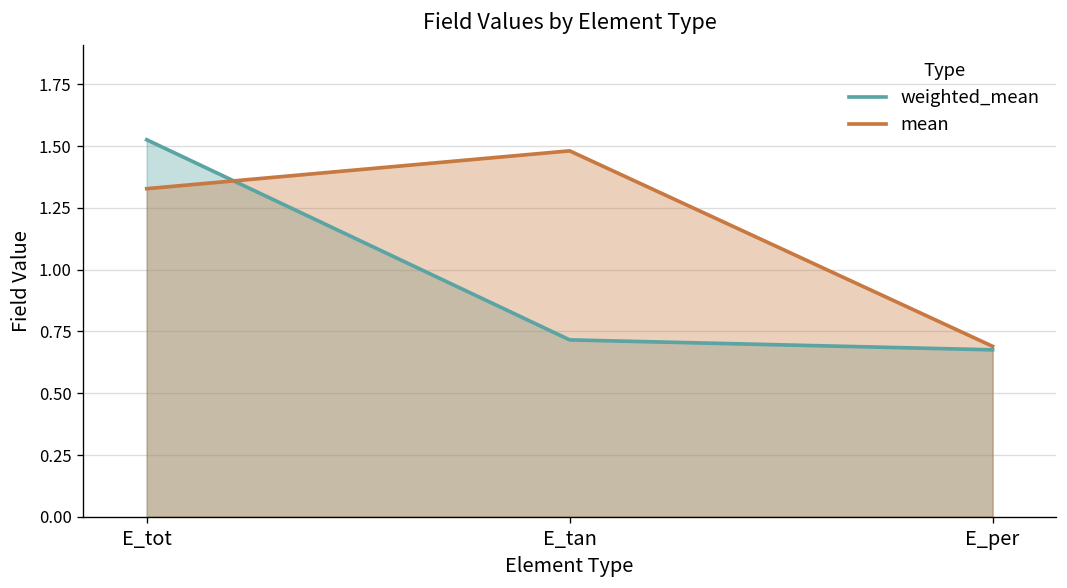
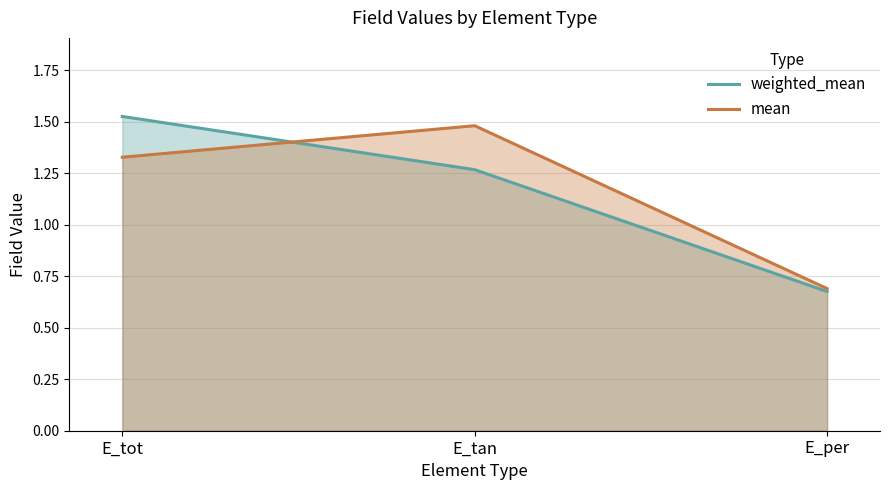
weighted_mean, E_tan: 0.72 -> 1.27
